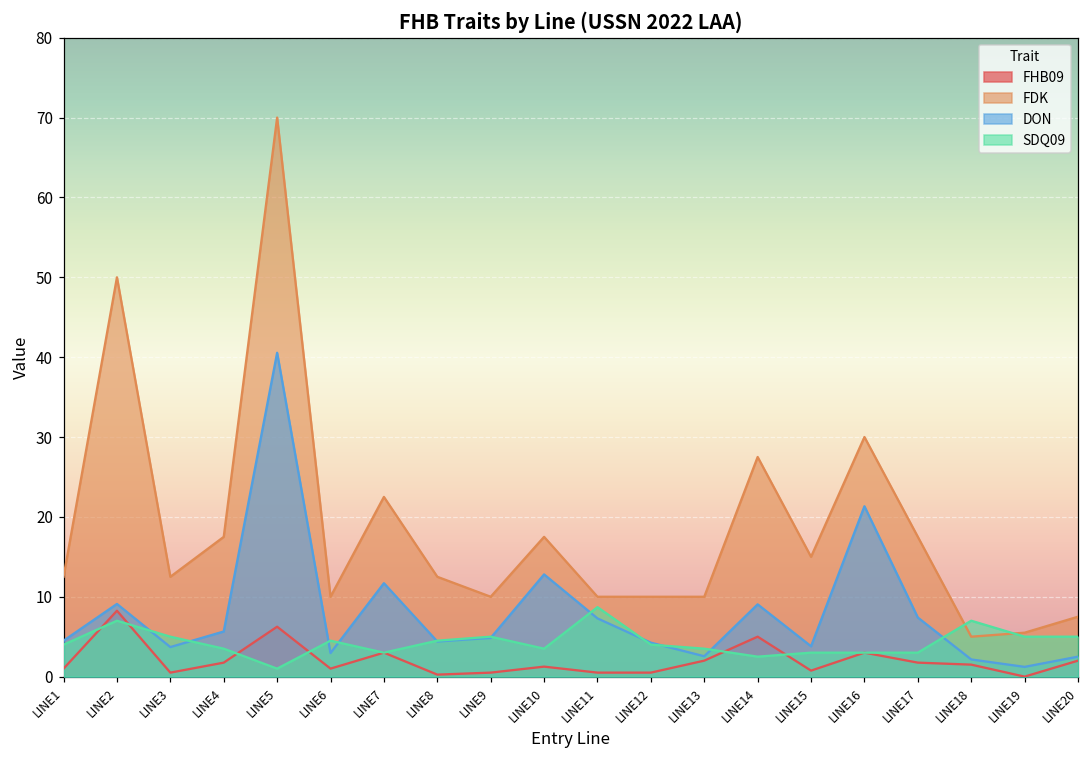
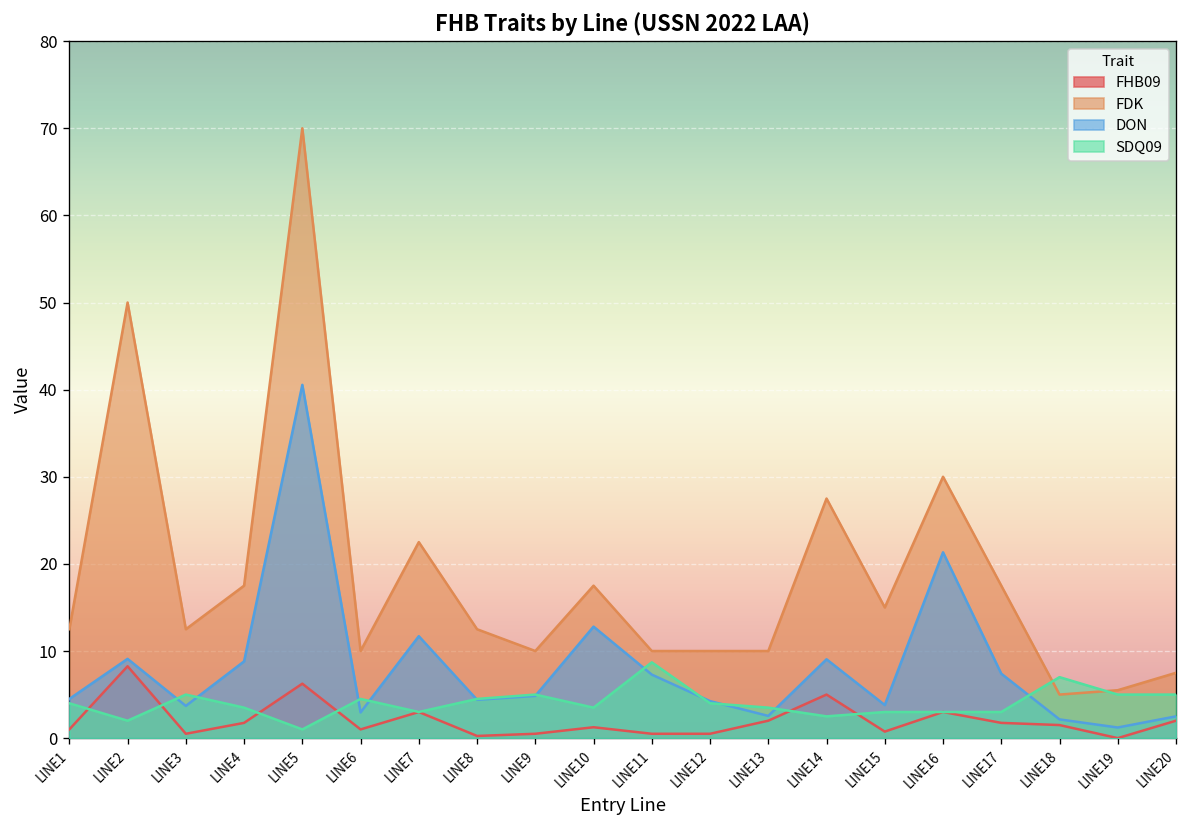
SDQ09, LINE2: 7 -> 2
DON, LINE4: 6 -> 9
